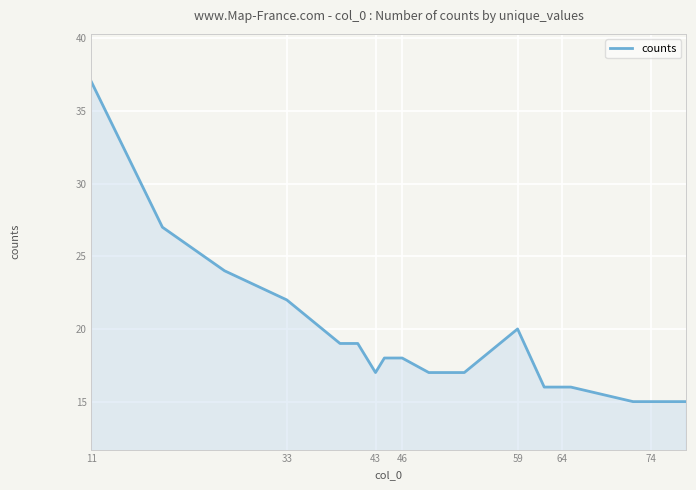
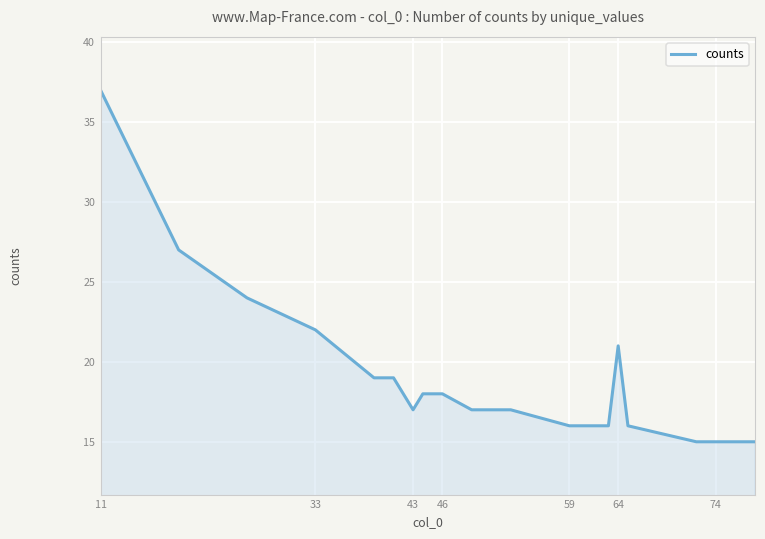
59: 20 -> 16
64: 16 -> 21
